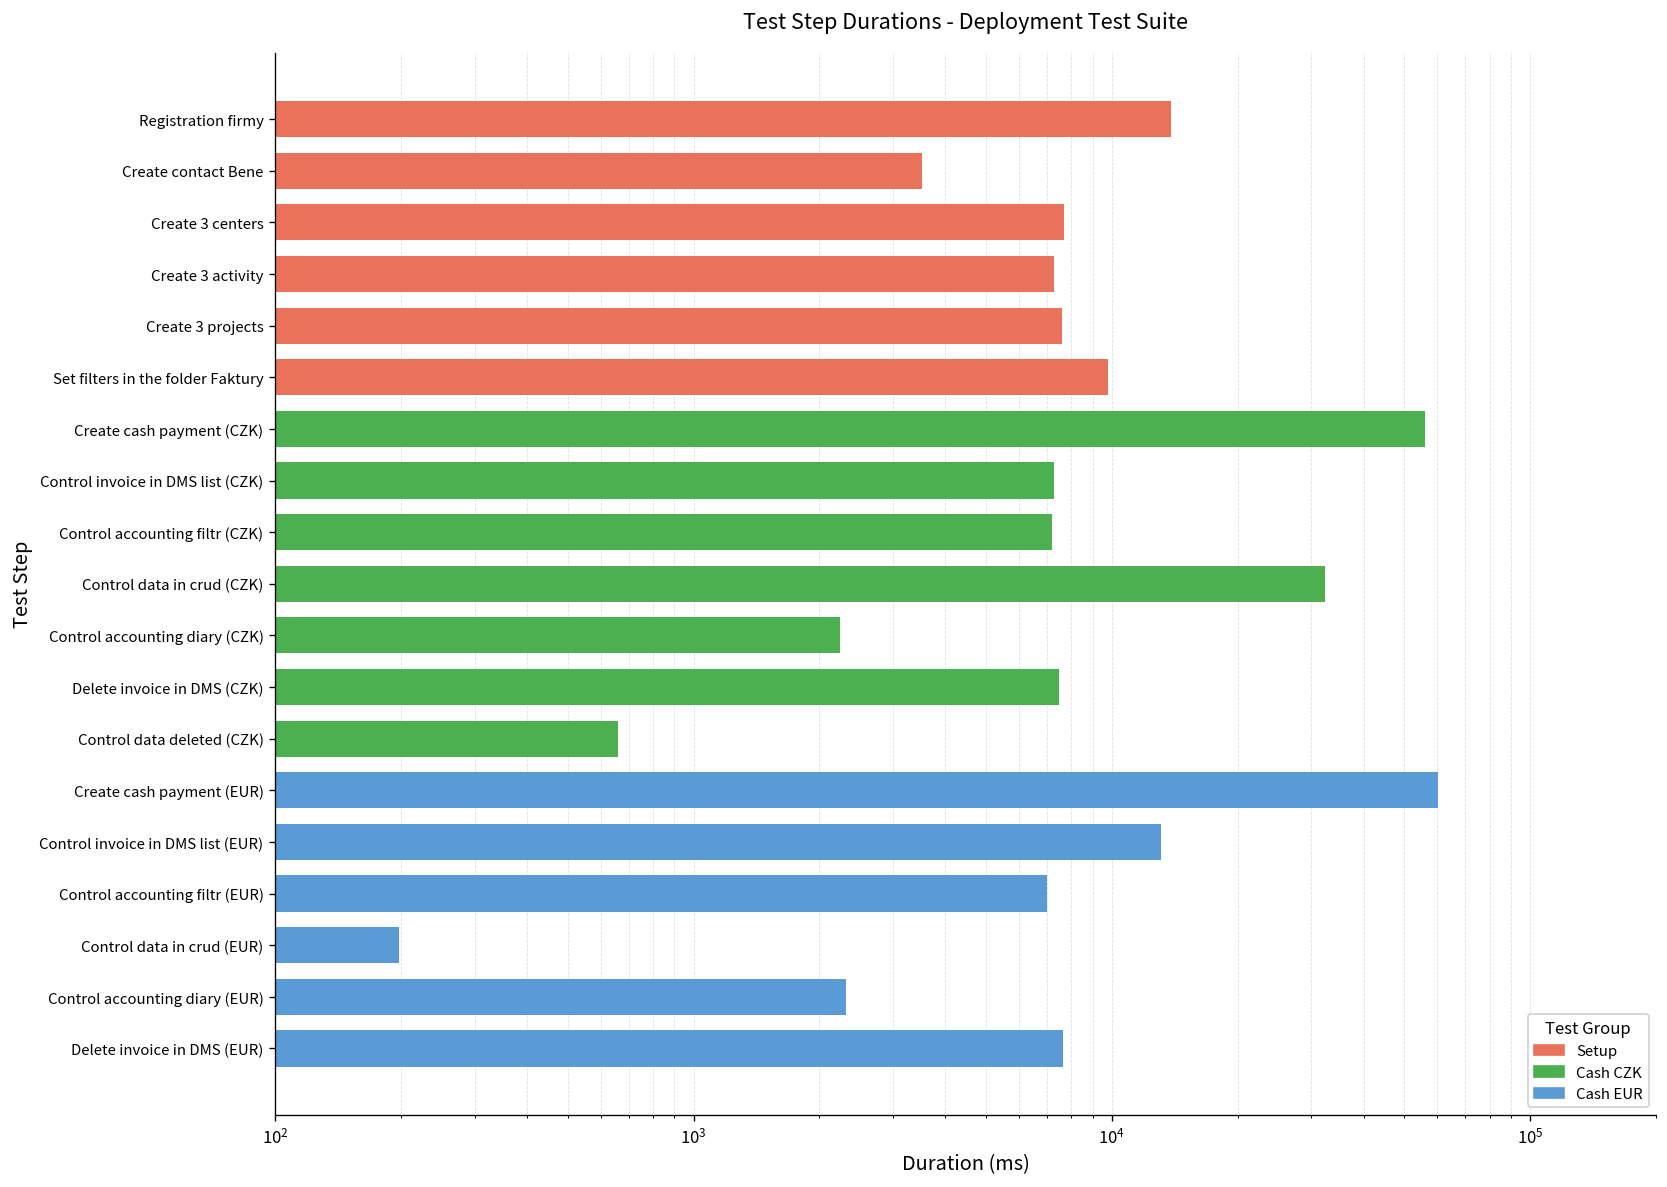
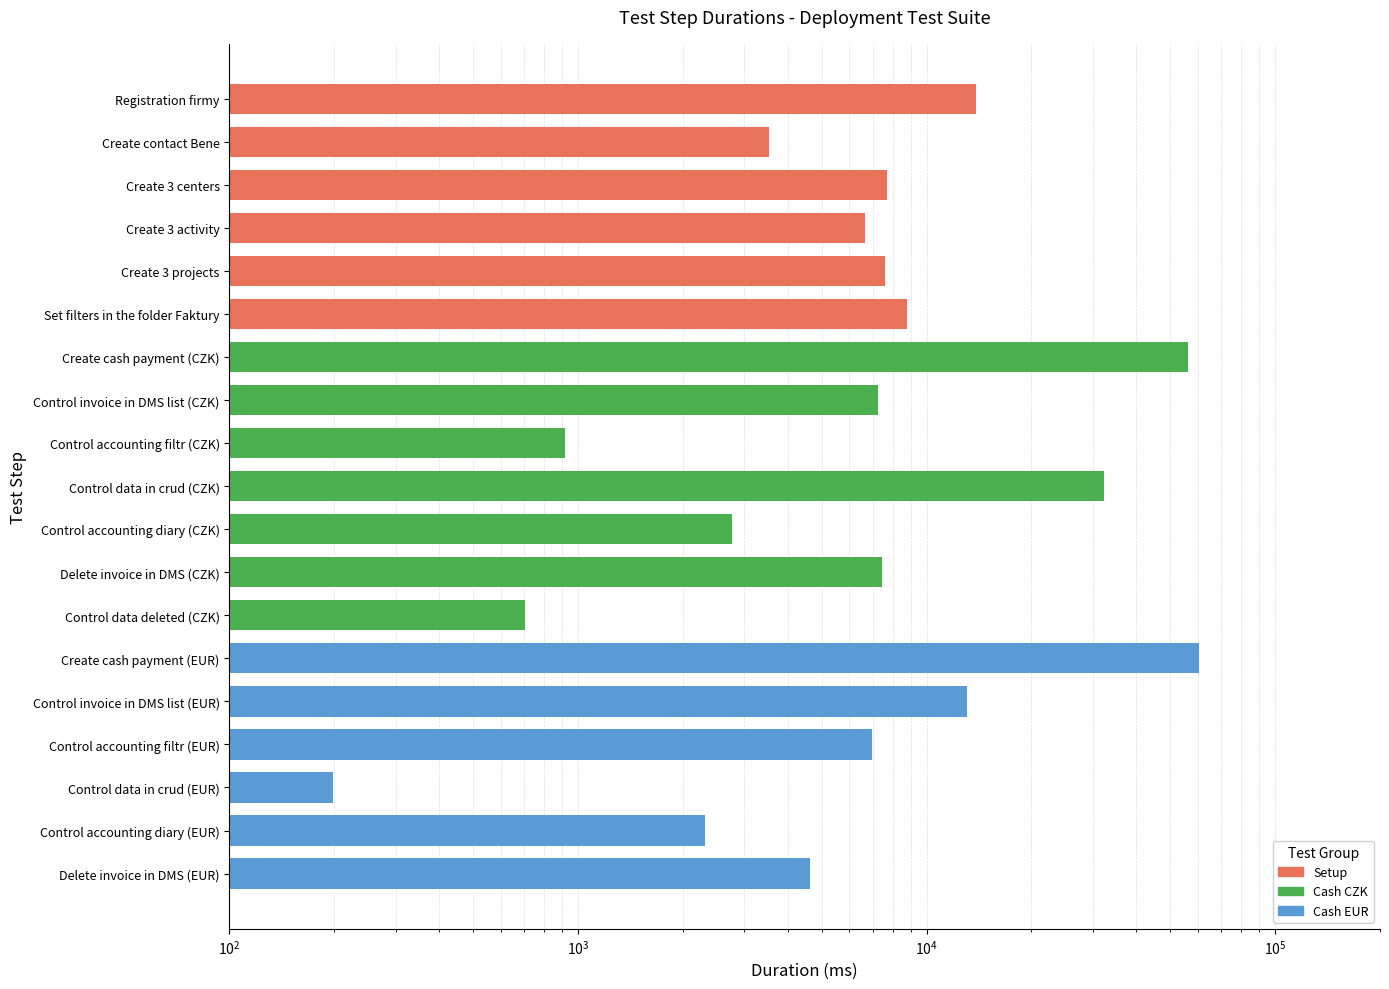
Create 3 activity: 7300 -> 6700
Set filters in the folder Faktury: 9800 -> 8800
Control accounting filtr (CZK): 7200 -> 920
Control accounting diary (CZK): 2200 -> 2800
Control data deleted (CZK): 660 -> 700
Delete invoice in DMS (EUR): 7700 -> 4600
